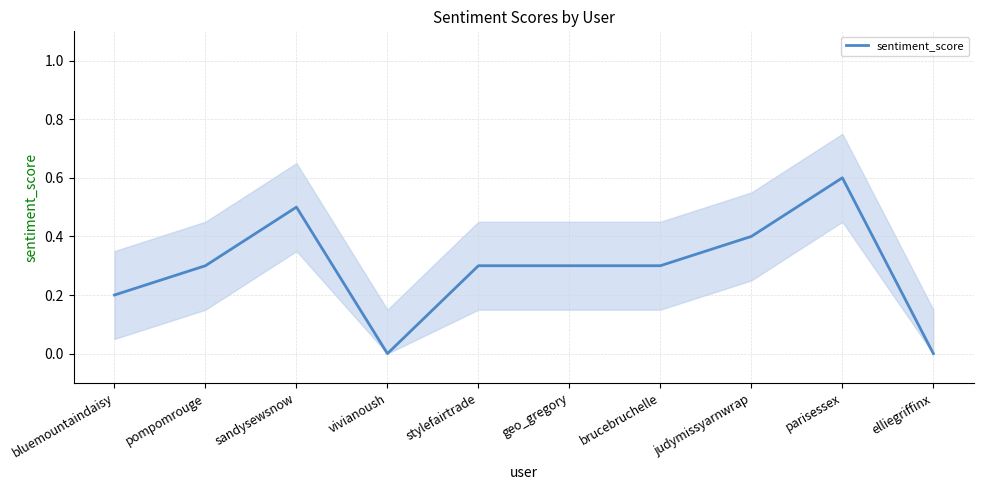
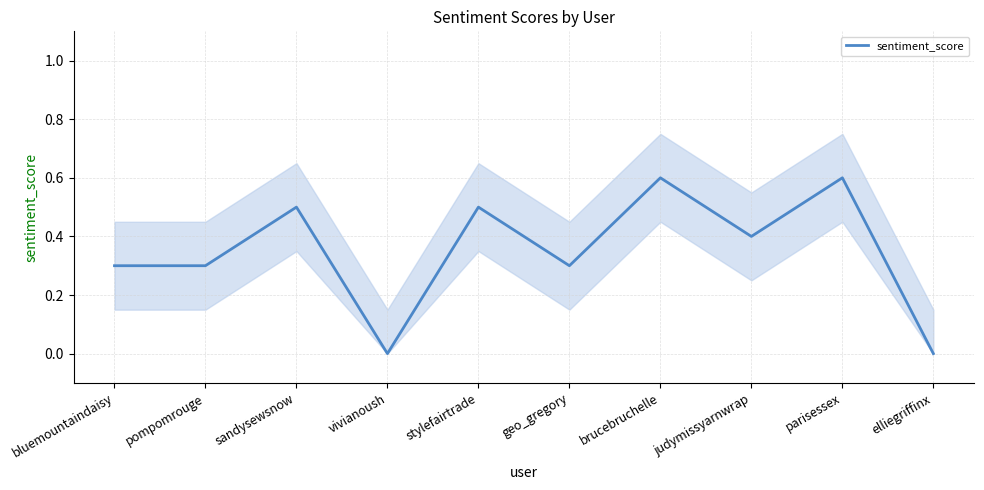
sentiment_score, bluemountaindaisy: 0.2 -> 0.3
sentiment_score, stylefairtrade: 0.3 -> 0.5
sentiment_score, brucebruchelle: 0.3 -> 0.6
